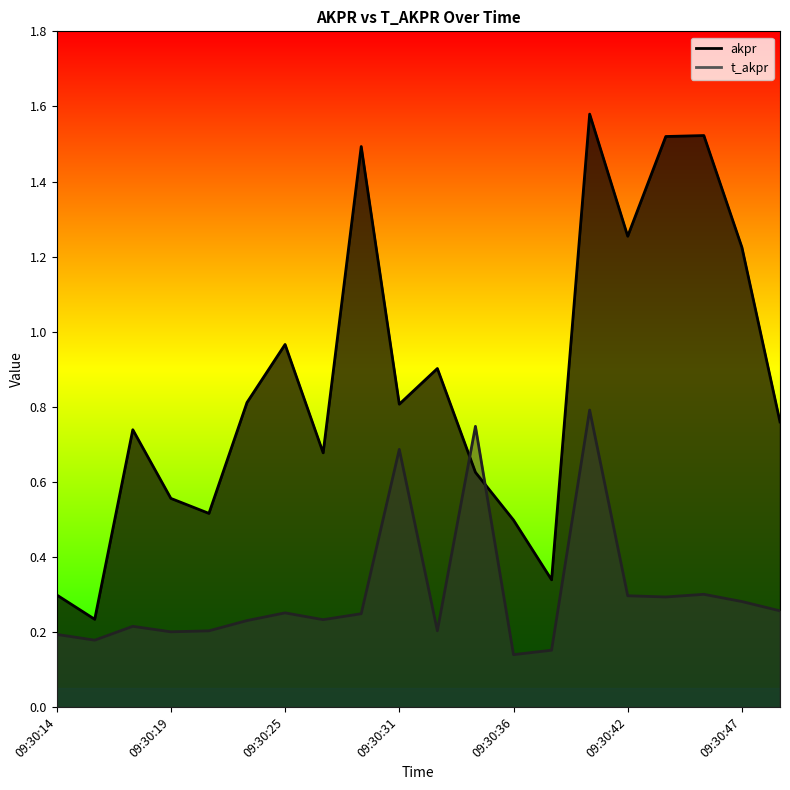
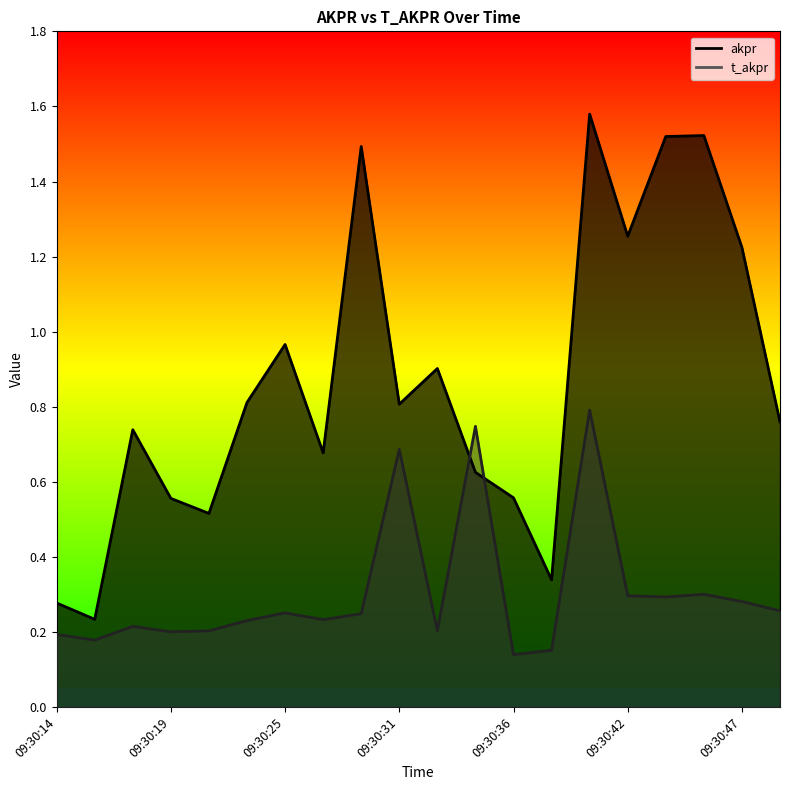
akpr, 09:30:14: 0.30 -> 0.28
akpr, 09:30:36: 0.50 -> 0.56
